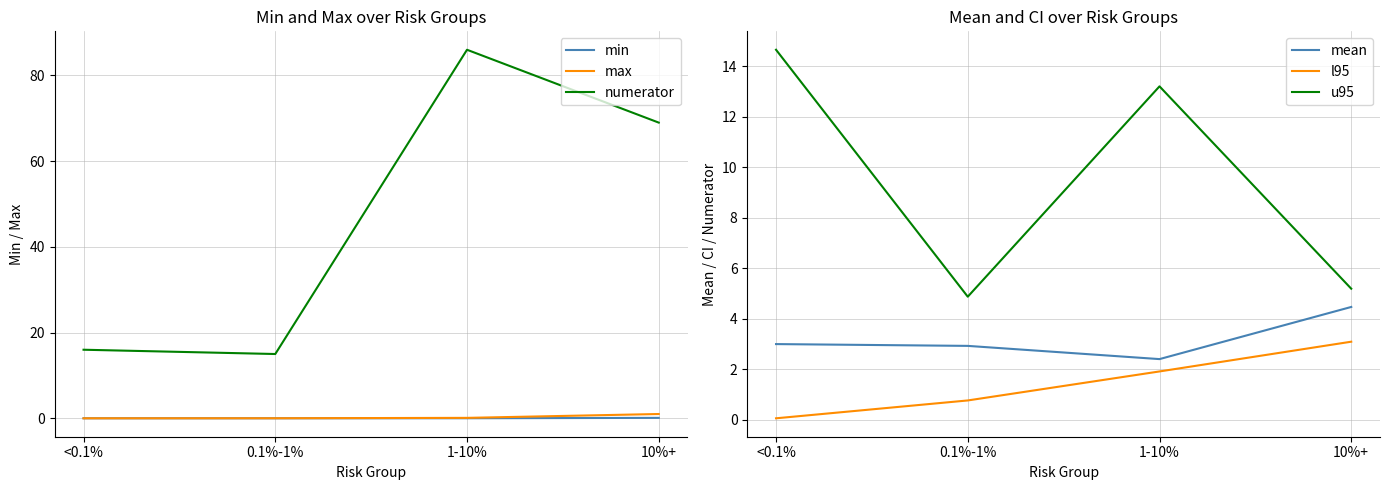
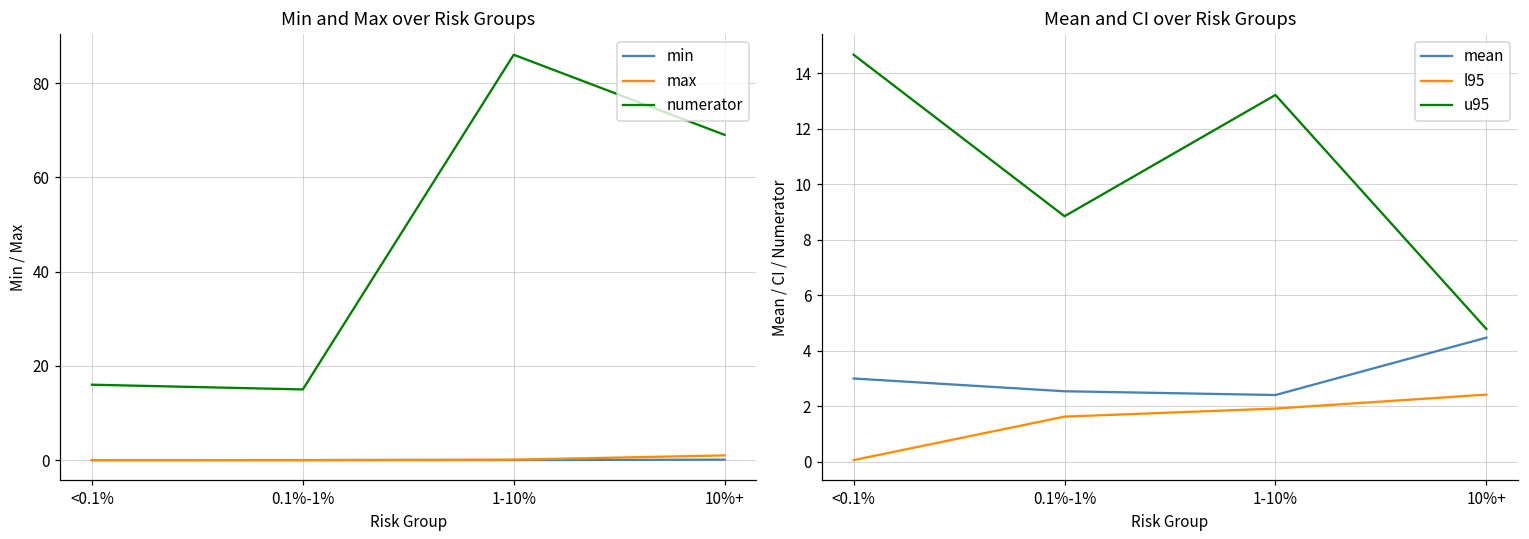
Mean and CI over Risk Groups, mean, 0.1%-1%: 2.9 -> 2.5
Mean and CI over Risk Groups, l95, 0.1%-1%: 0.8 -> 1.6
Mean and CI over Risk Groups, u95, 0.1%-1%: 4.9 -> 8.8
Mean and CI over Risk Groups, l95, 10%+: 3.1 -> 2.4
Mean and CI over Risk Groups, u95, 10%+: 5.2 -> 4.8
